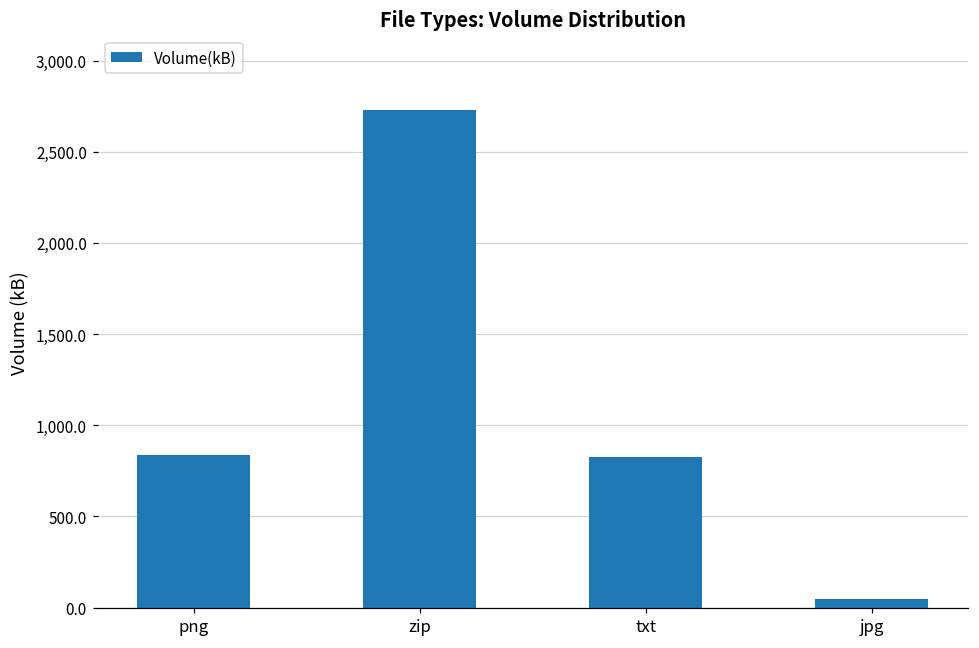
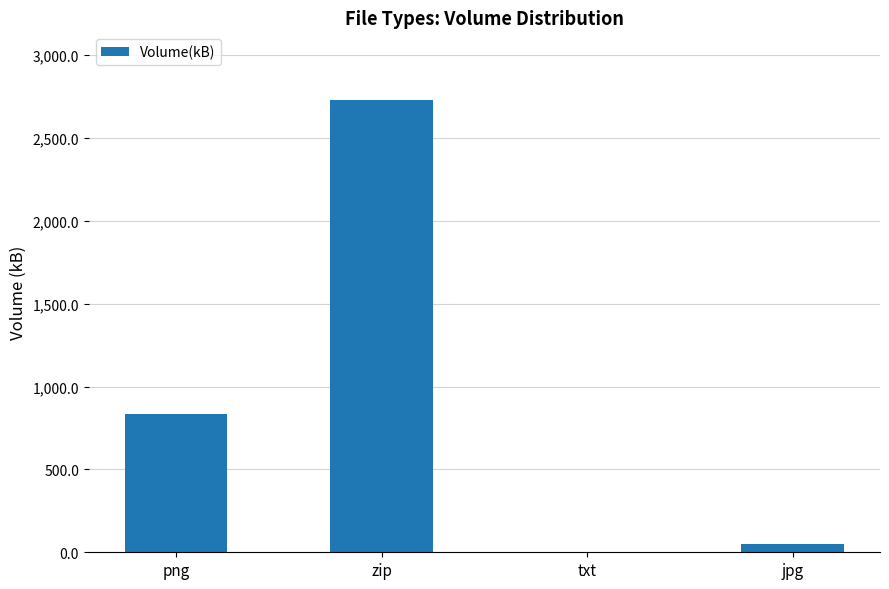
txt: 820 -> 0
